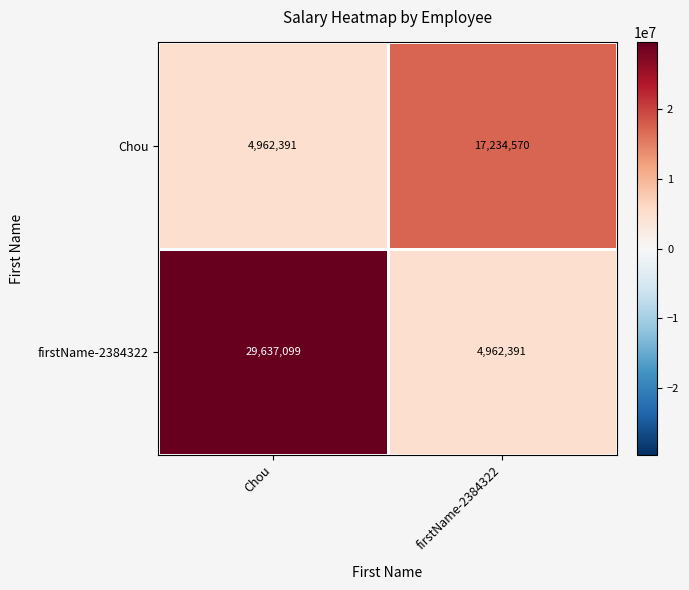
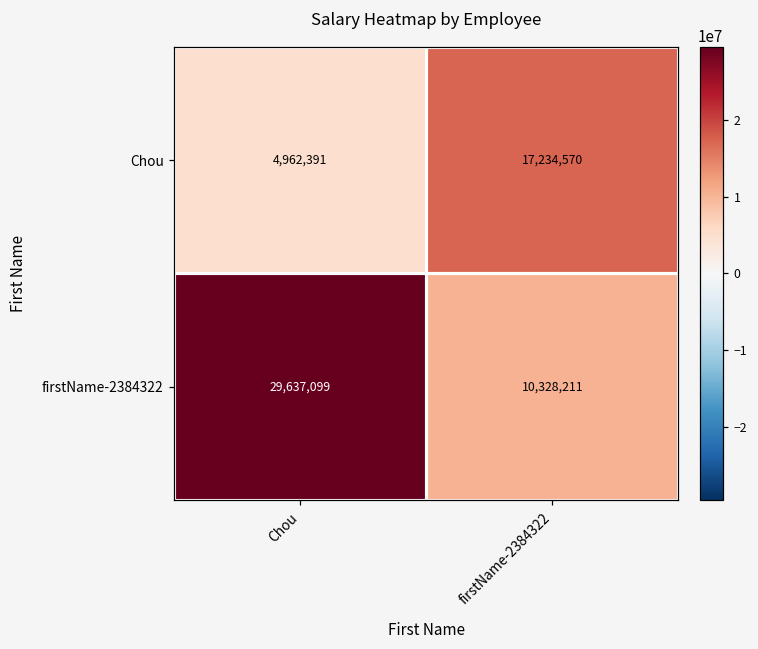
firstName-2384322, firstName-2384322: 4,962,391 -> 10,328,211
